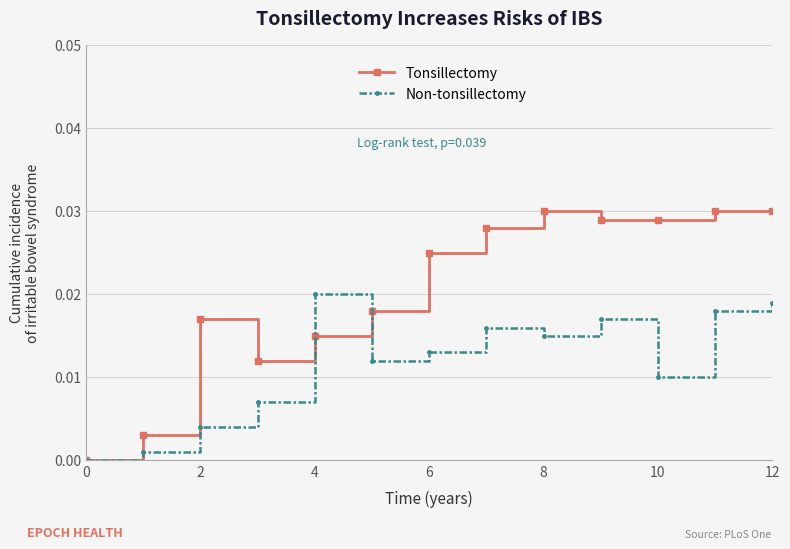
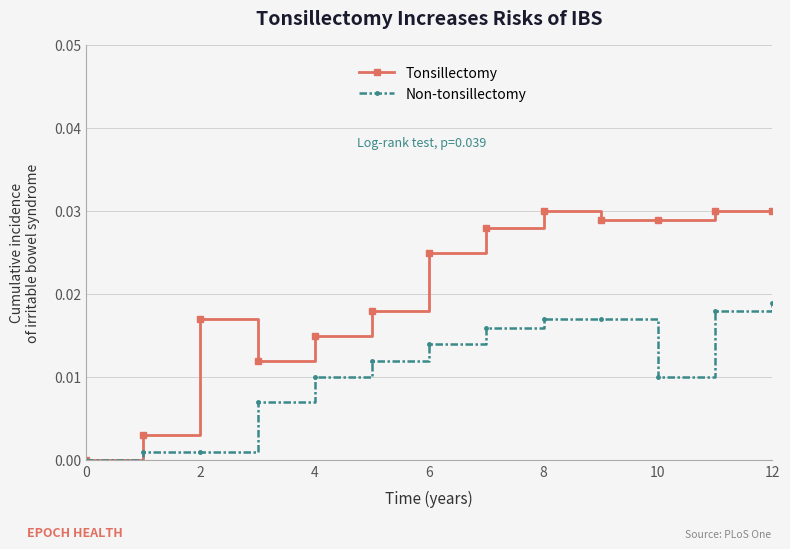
Non-tonsillectomy, 2: 0.004 -> 0.001
Non-tonsillectomy, 4: 0.02 -> 0.01
Non-tonsillectomy, 6: 0.013 -> 0.014
Non-tonsillectomy, 8: 0.015 -> 0.017
